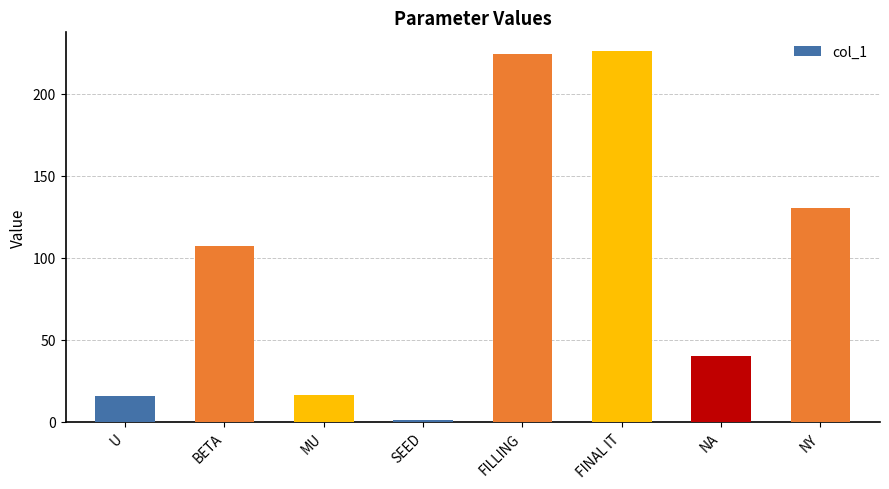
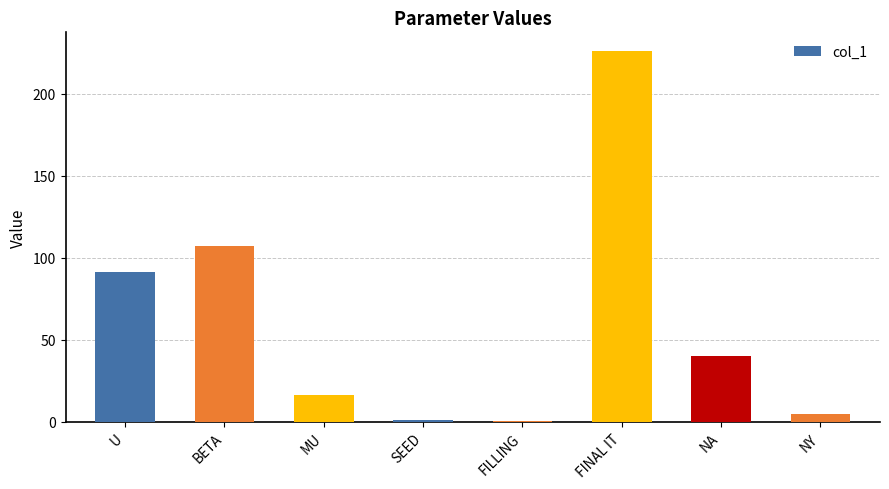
U: 16 -> 91
FILLING: 224 -> 1
NY: 130 -> 5
